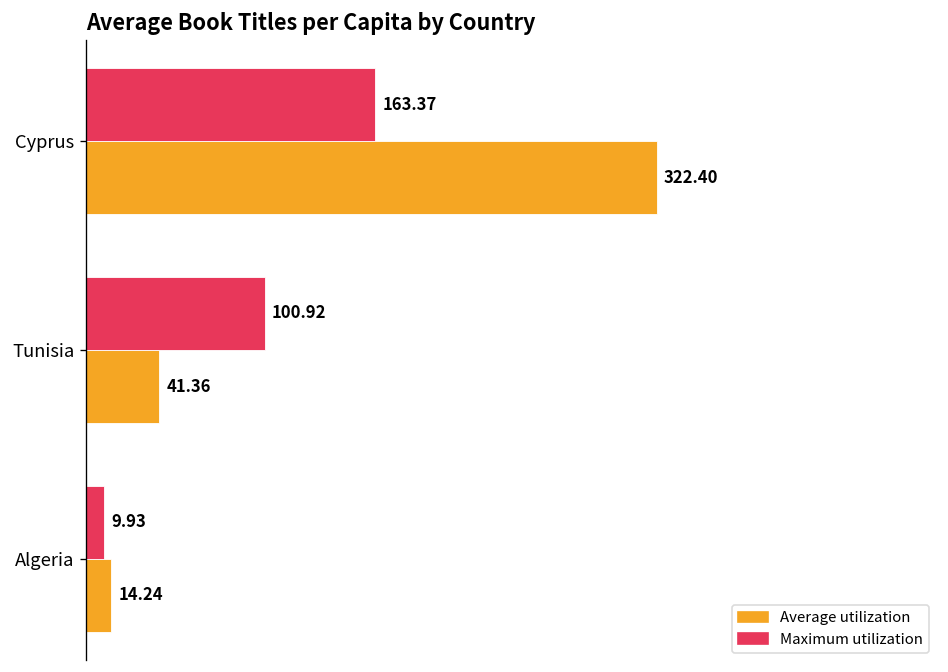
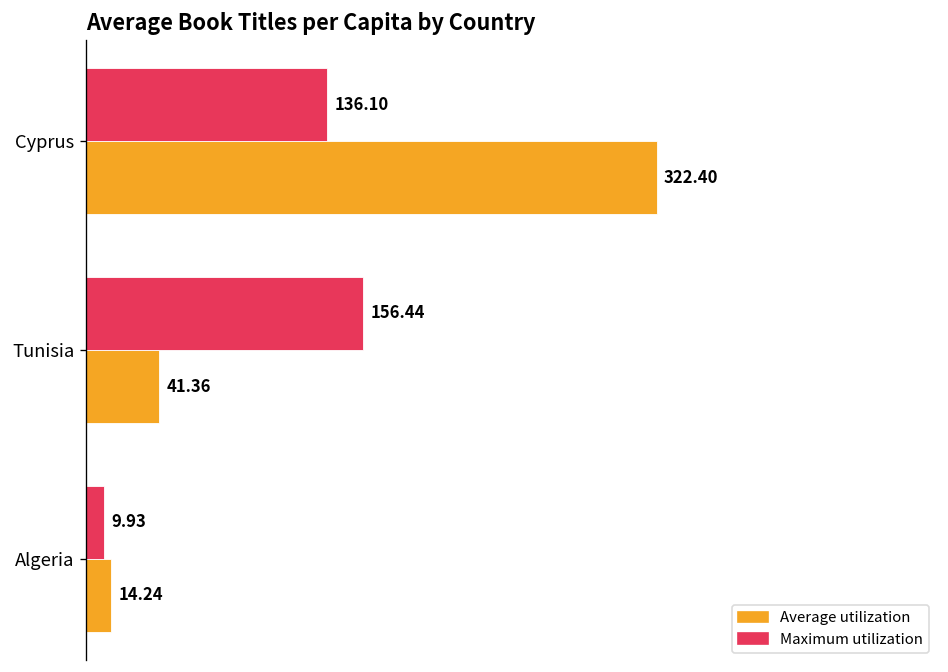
Maximum utilization, Cyprus: 163.37 -> 136.10
Maximum utilization, Tunisia: 100.92 -> 156.44
